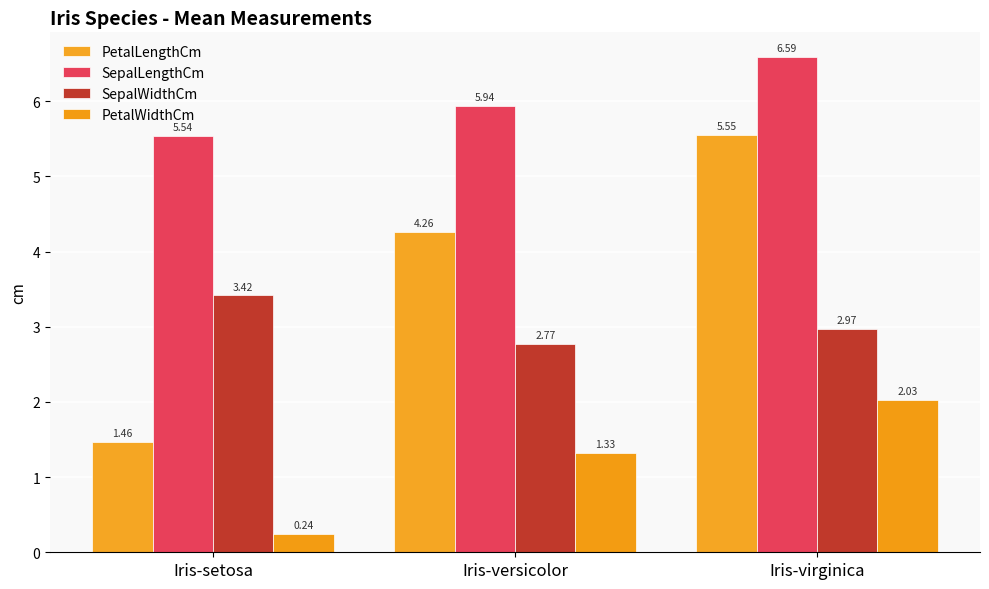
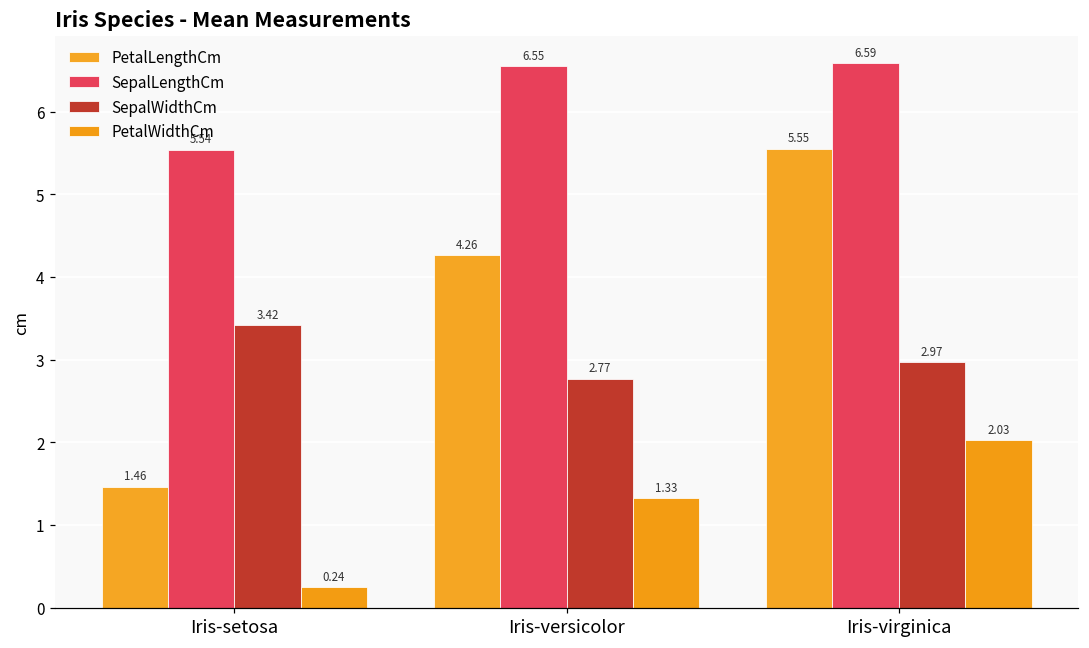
SepalLengthCm, Iris-versicolor: 5.94 -> 6.55
